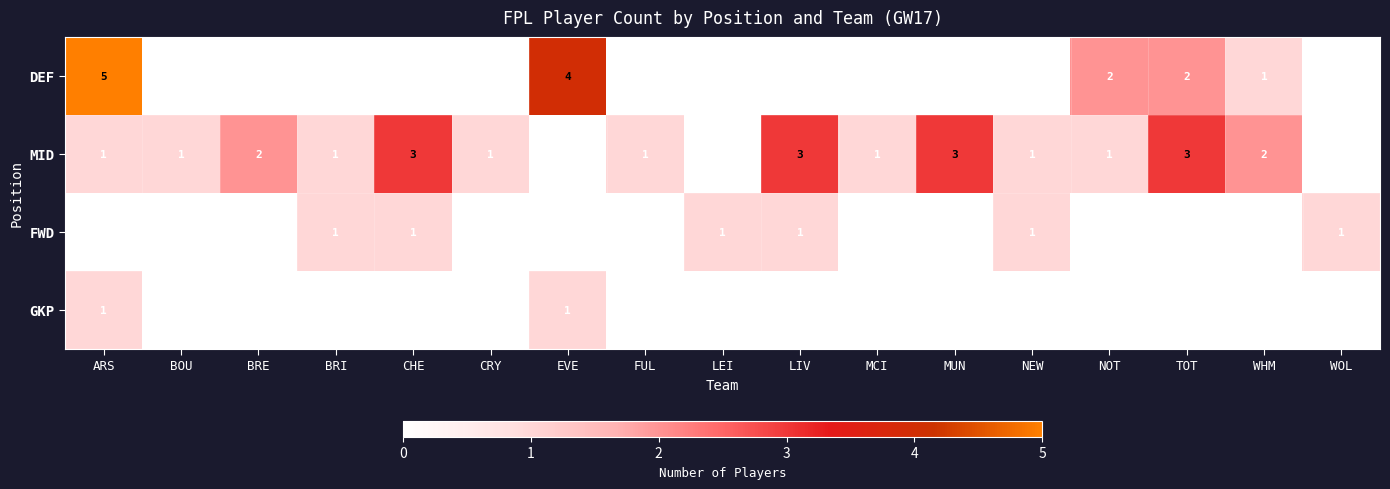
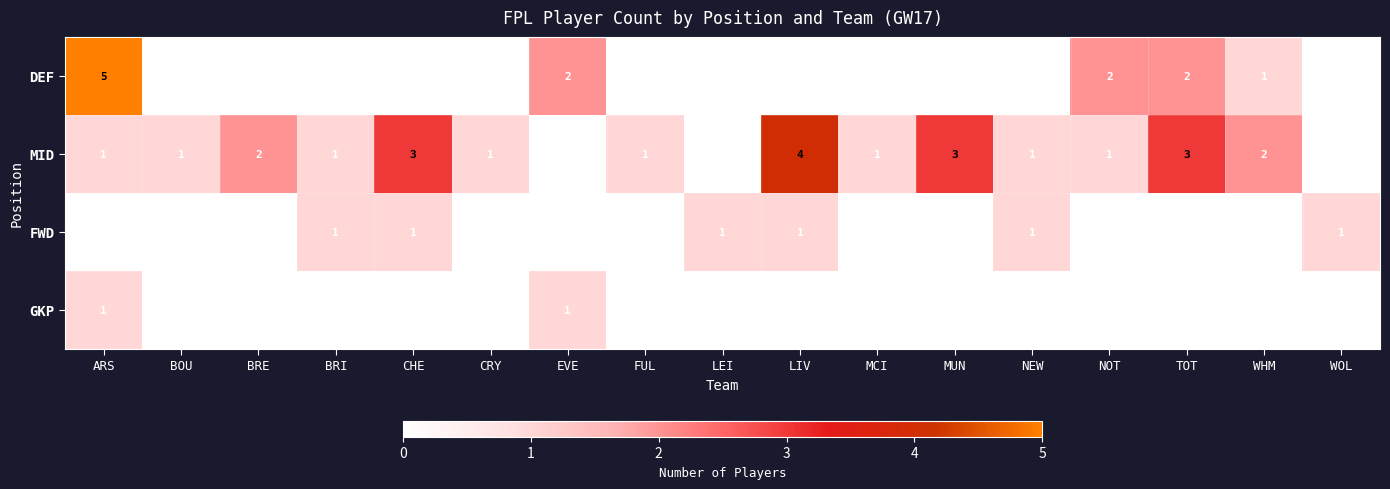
DEF, EVE: 4 -> 2
MID, LIV: 3 -> 4
